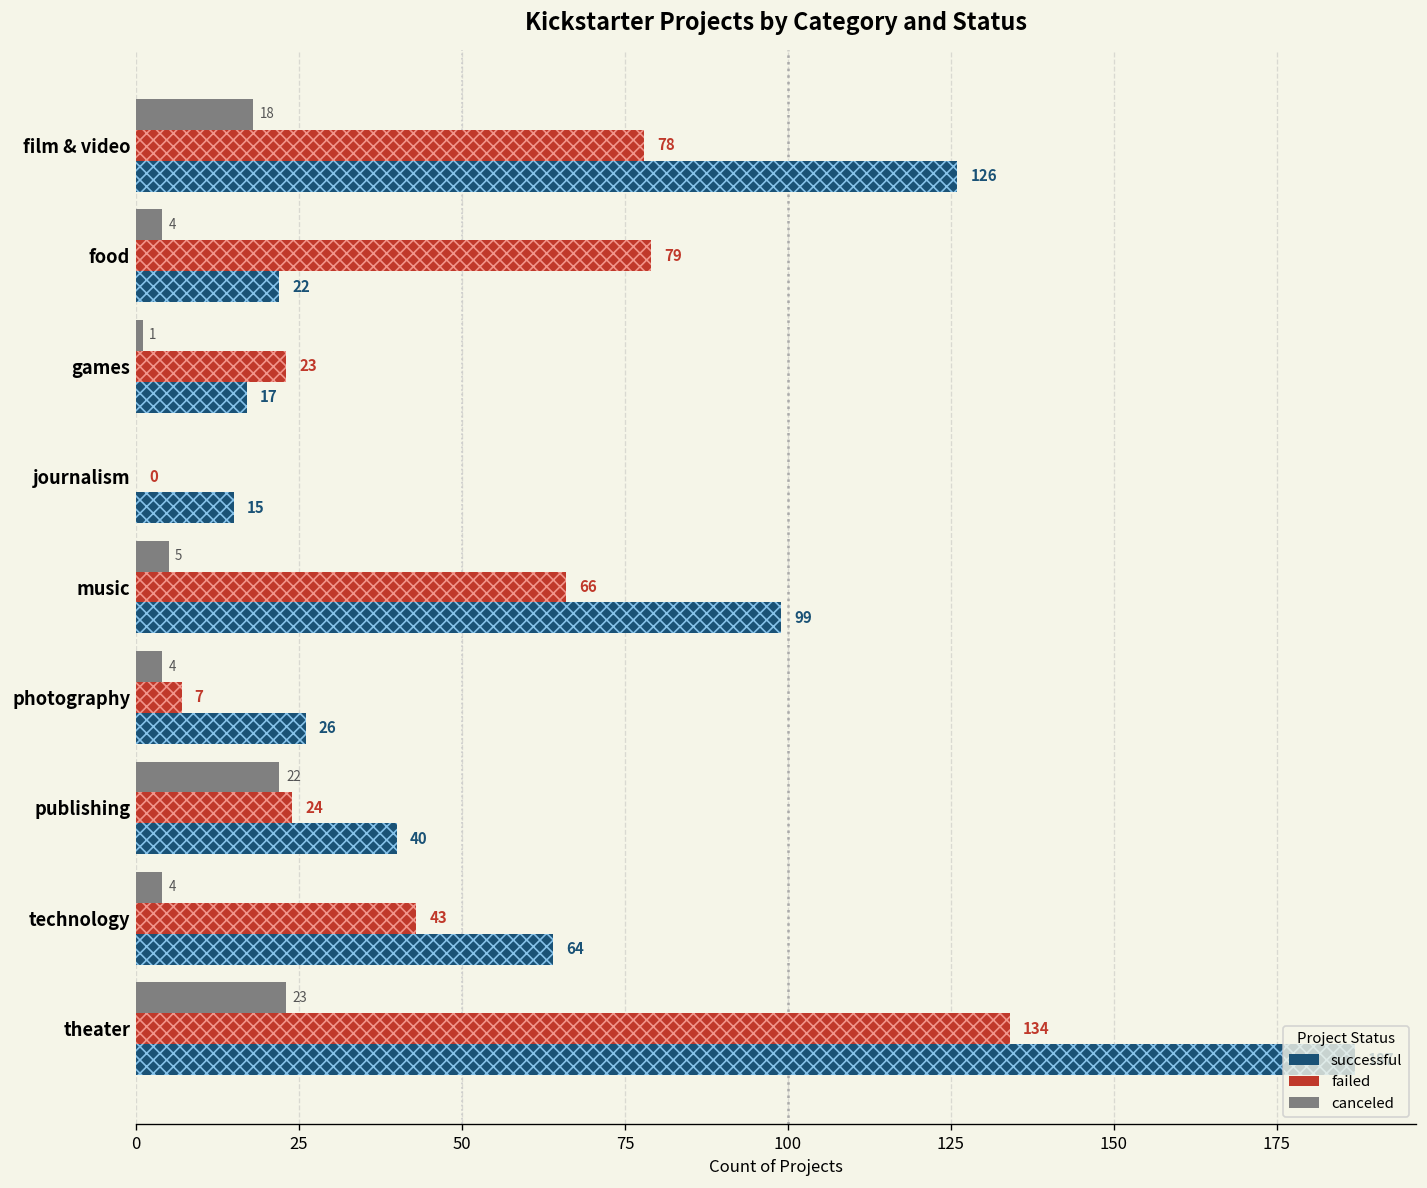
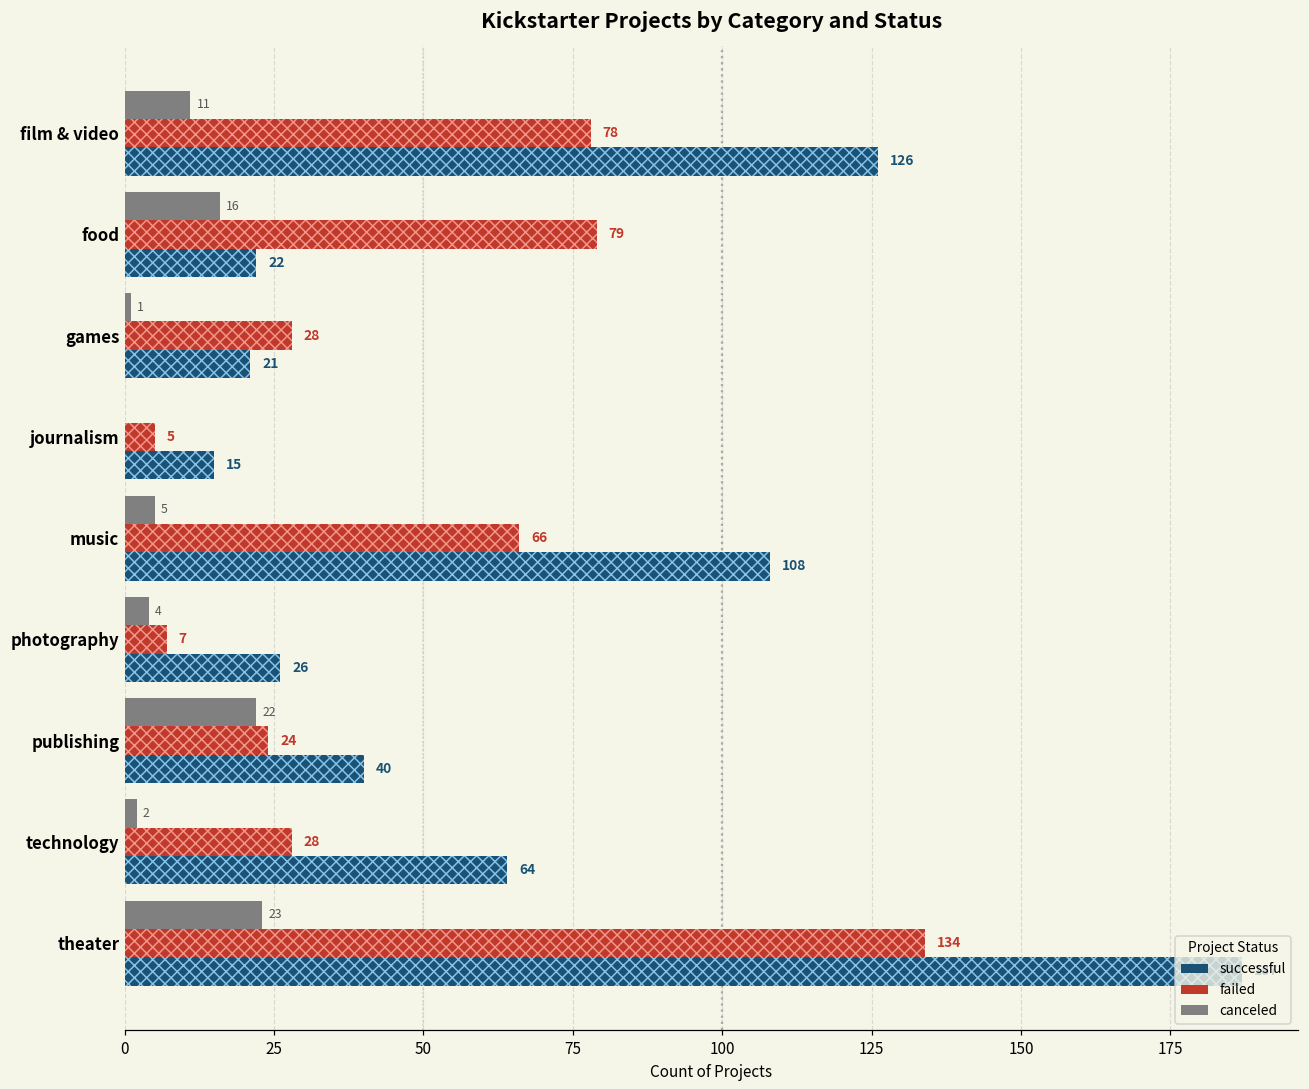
canceled, film & video: 18 -> 11
canceled, food: 4 -> 16
failed, games: 23 -> 28
successful, games: 17 -> 21
failed, journalism: 0 -> 5
successful, music: 99 -> 108
canceled, technology: 4 -> 2
failed, technology: 43 -> 28
